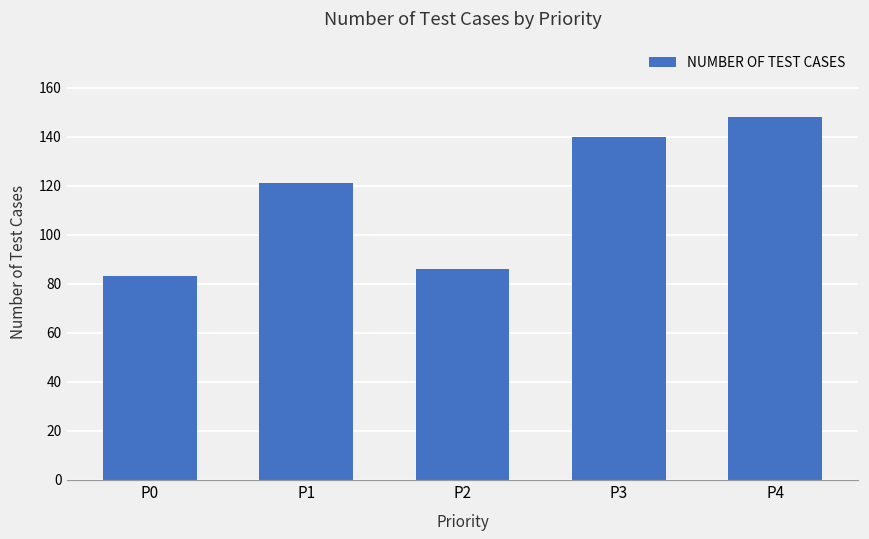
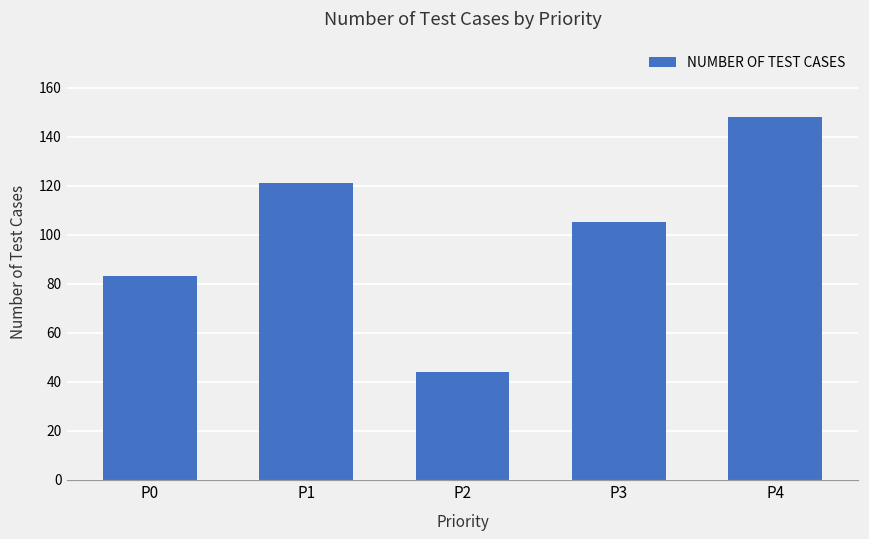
P2: 86 -> 44
P3: 140 -> 105
